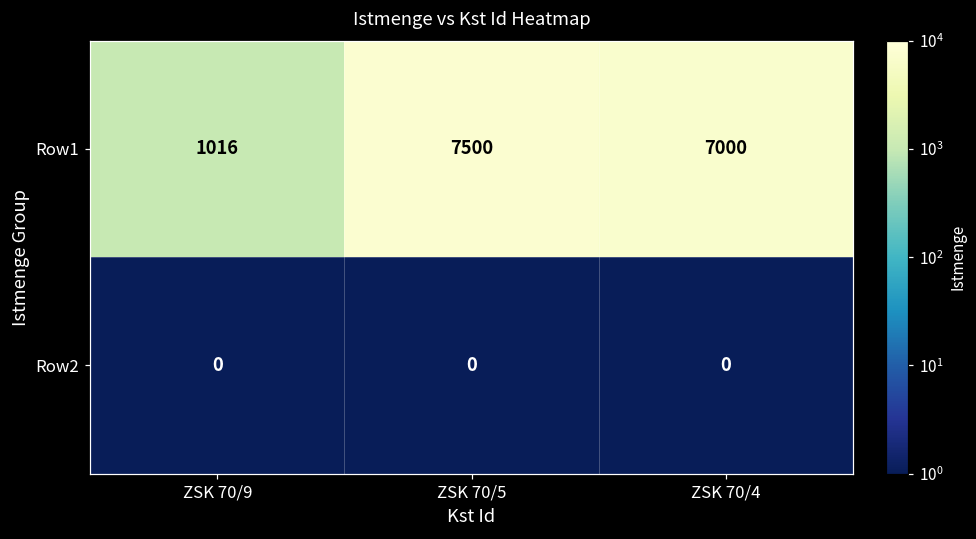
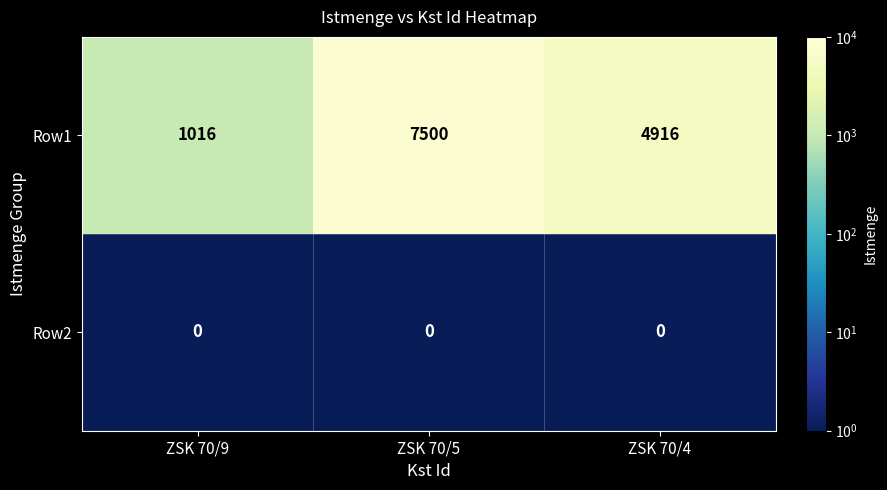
Row1, ZSK 70/4: 7000 -> 4916
